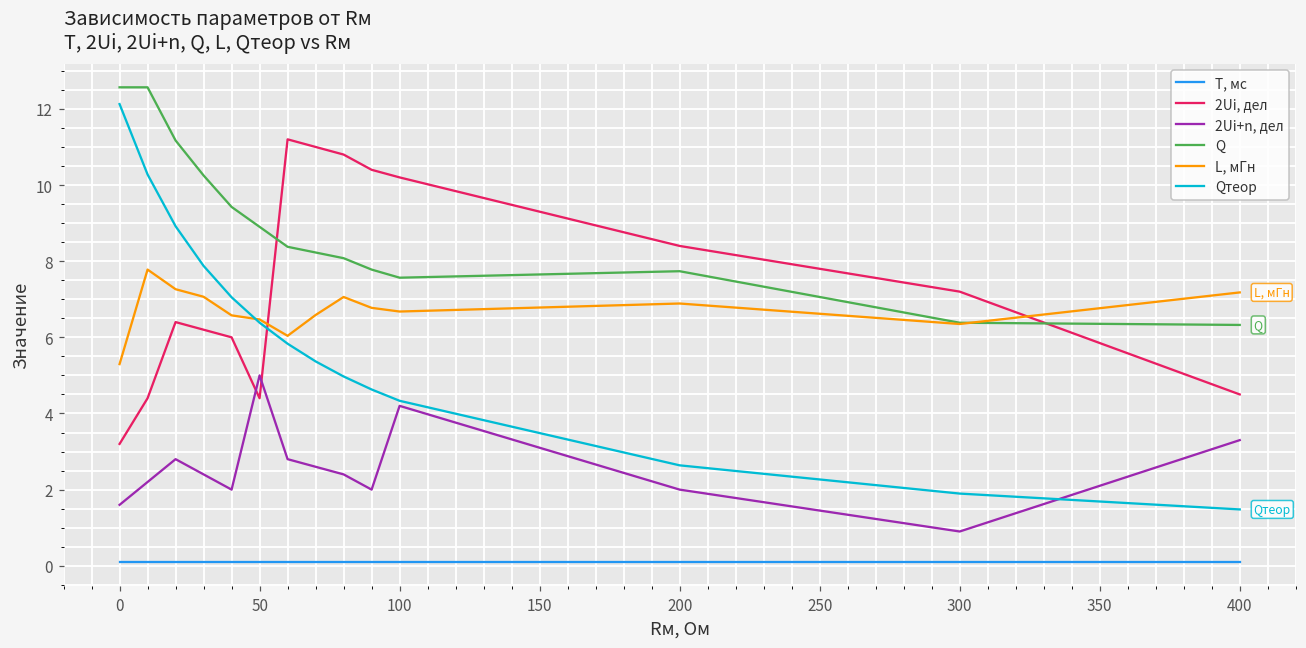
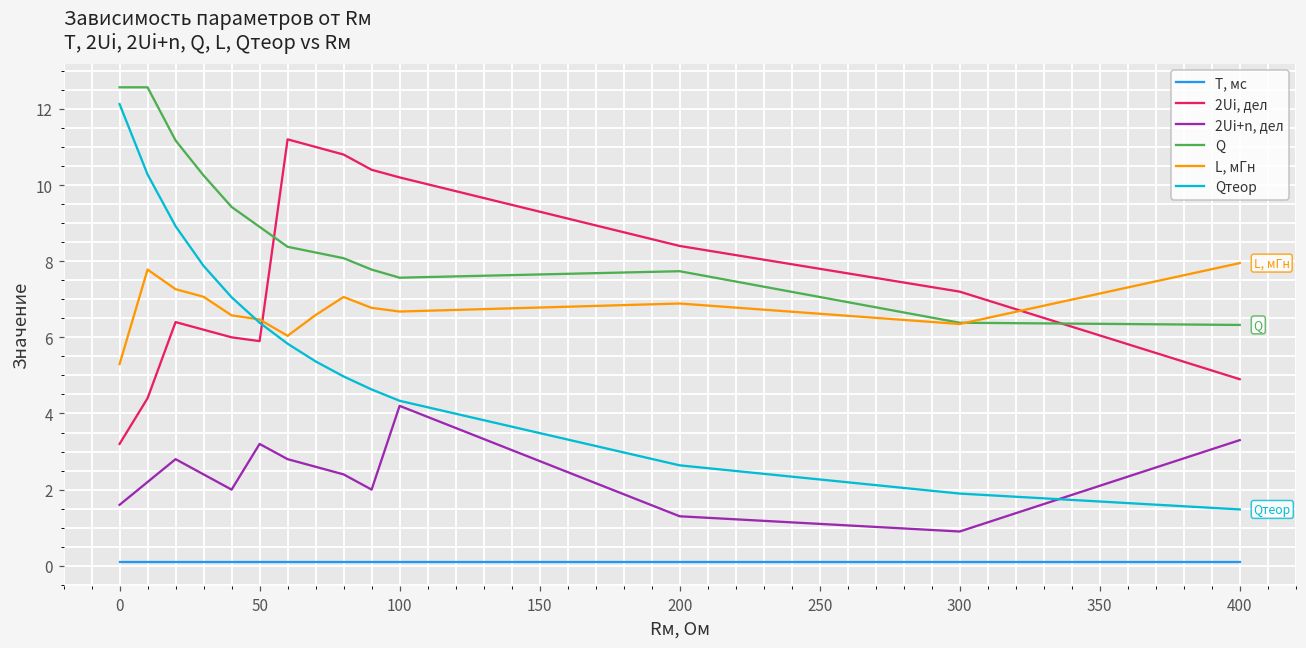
2Ui, дел, 50: 4.4 -> 5.9
2Ui+n, дел, 50: 5.0 -> 3.2
2Ui+n, дел, 200: 2.0 -> 1.3
2Ui, дел, 400: 4.5 -> 4.9
L, мГн, 400: 7.2 -> 7.9
